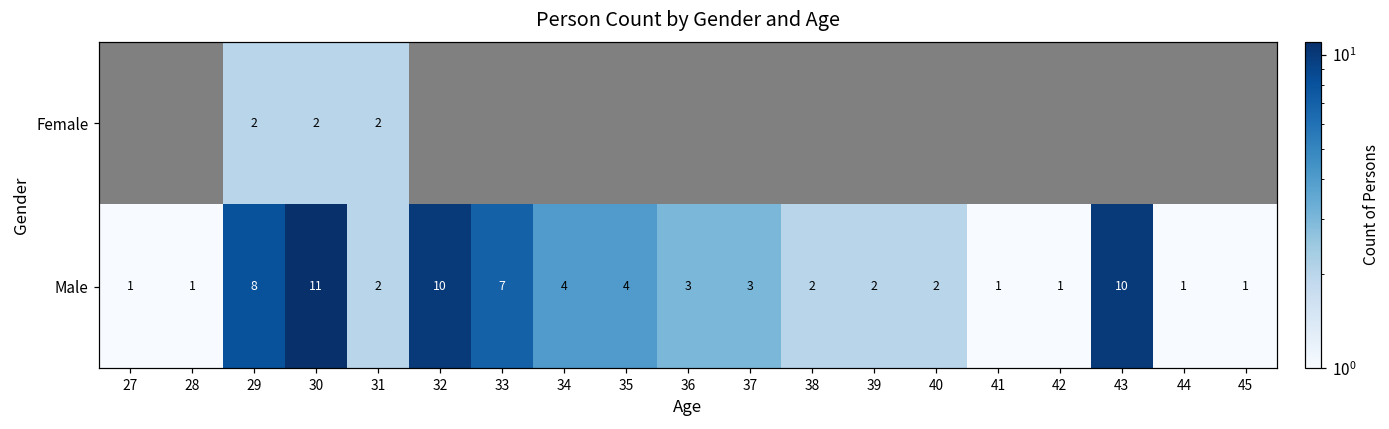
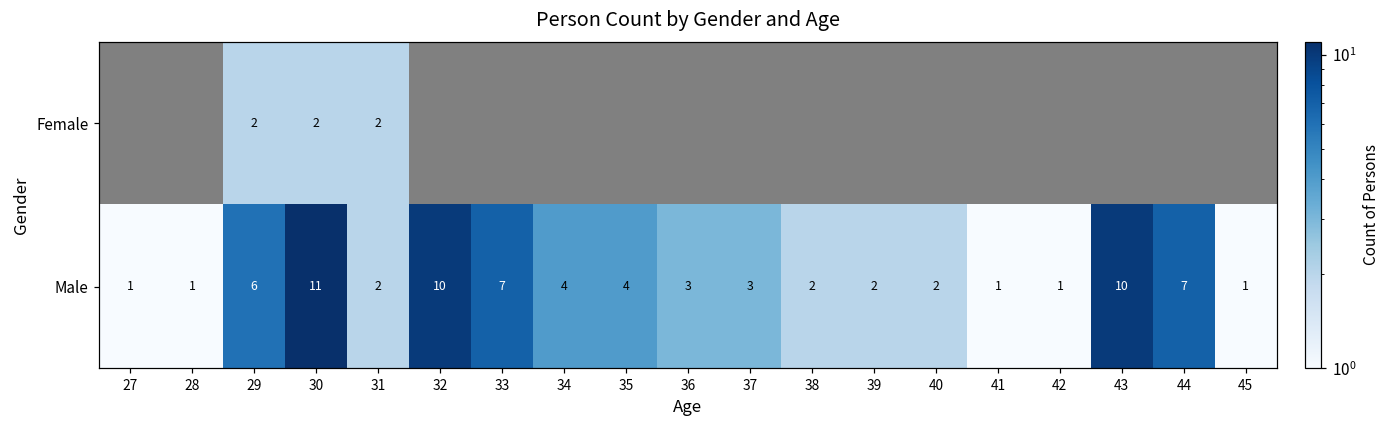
Male, 29: 8 -> 6
Male, 44: 1 -> 7
